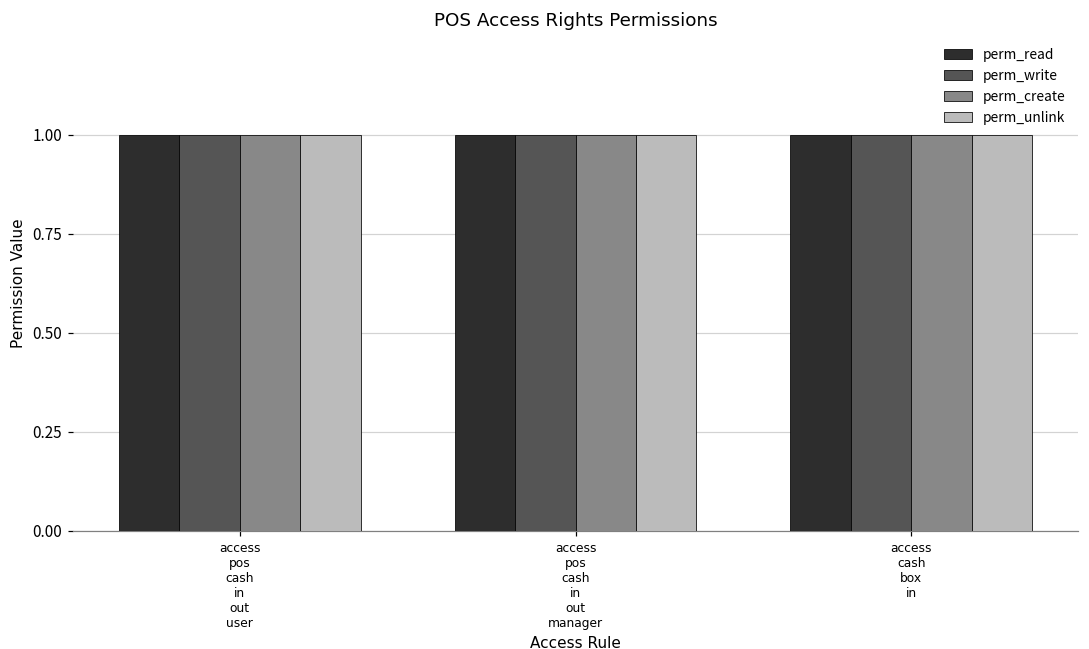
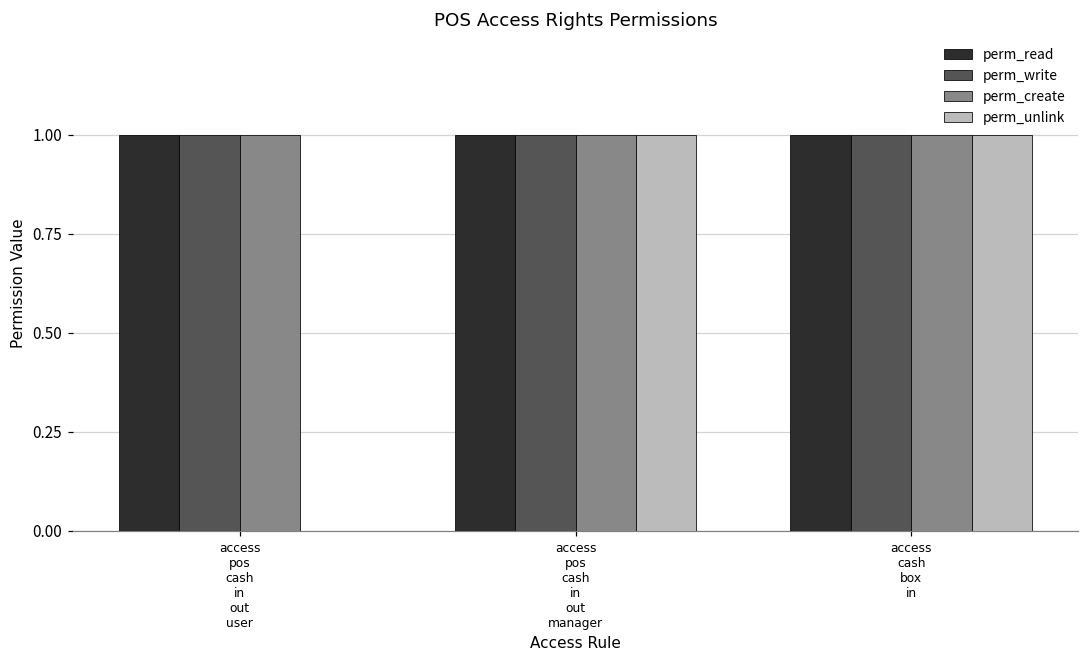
perm_unlink, access pos cash in out user: 1 -> 0
